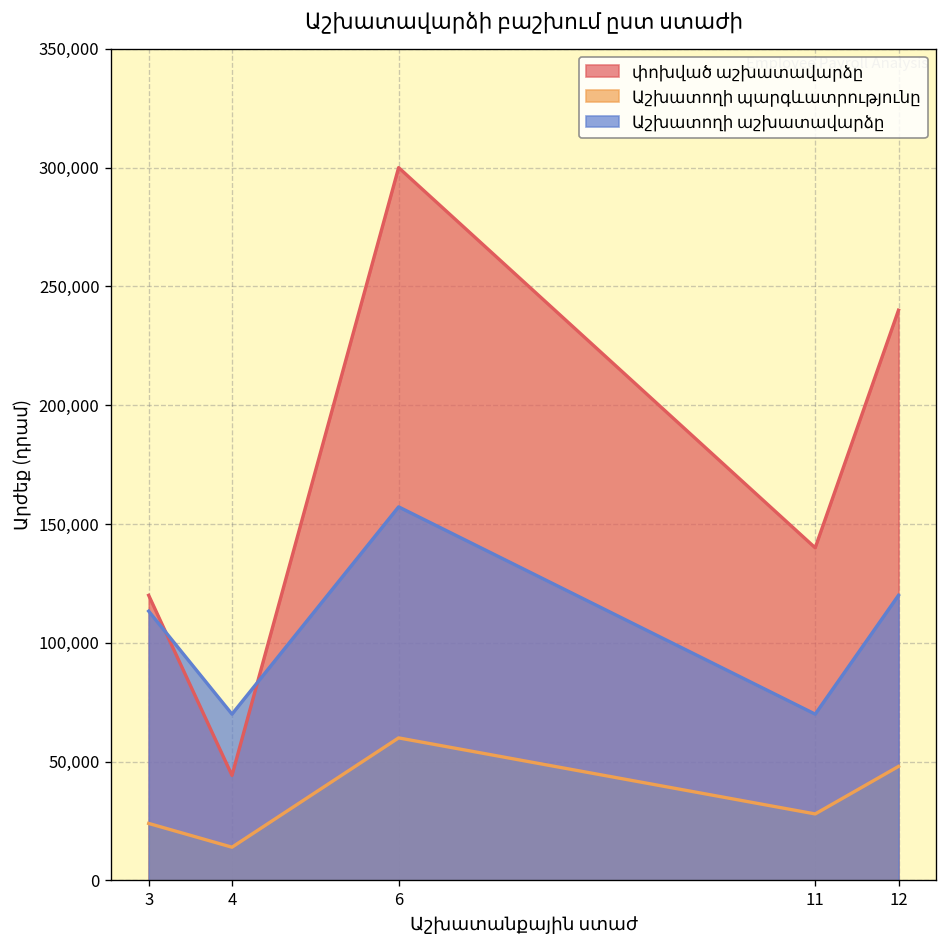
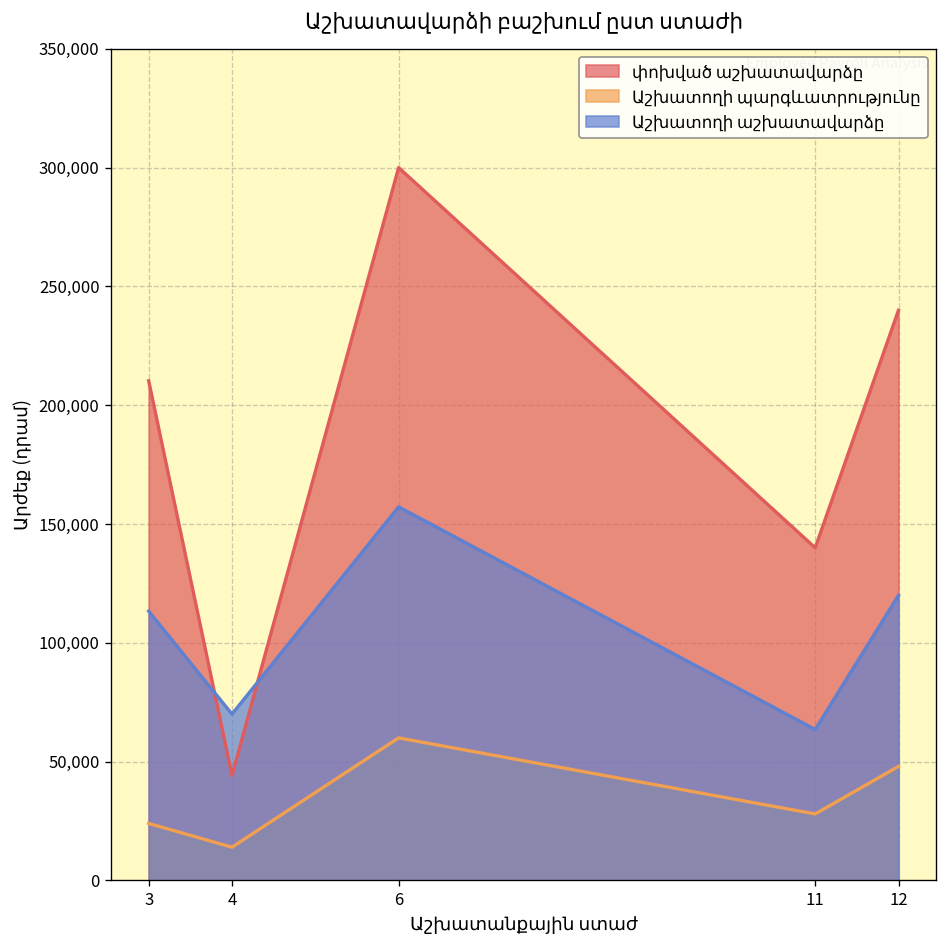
փոխված աշխատավարձը, 3: 120,000 -> 210,000
Աշխատողի աշխատավարձը, 11: 70,000 -> 64,000
